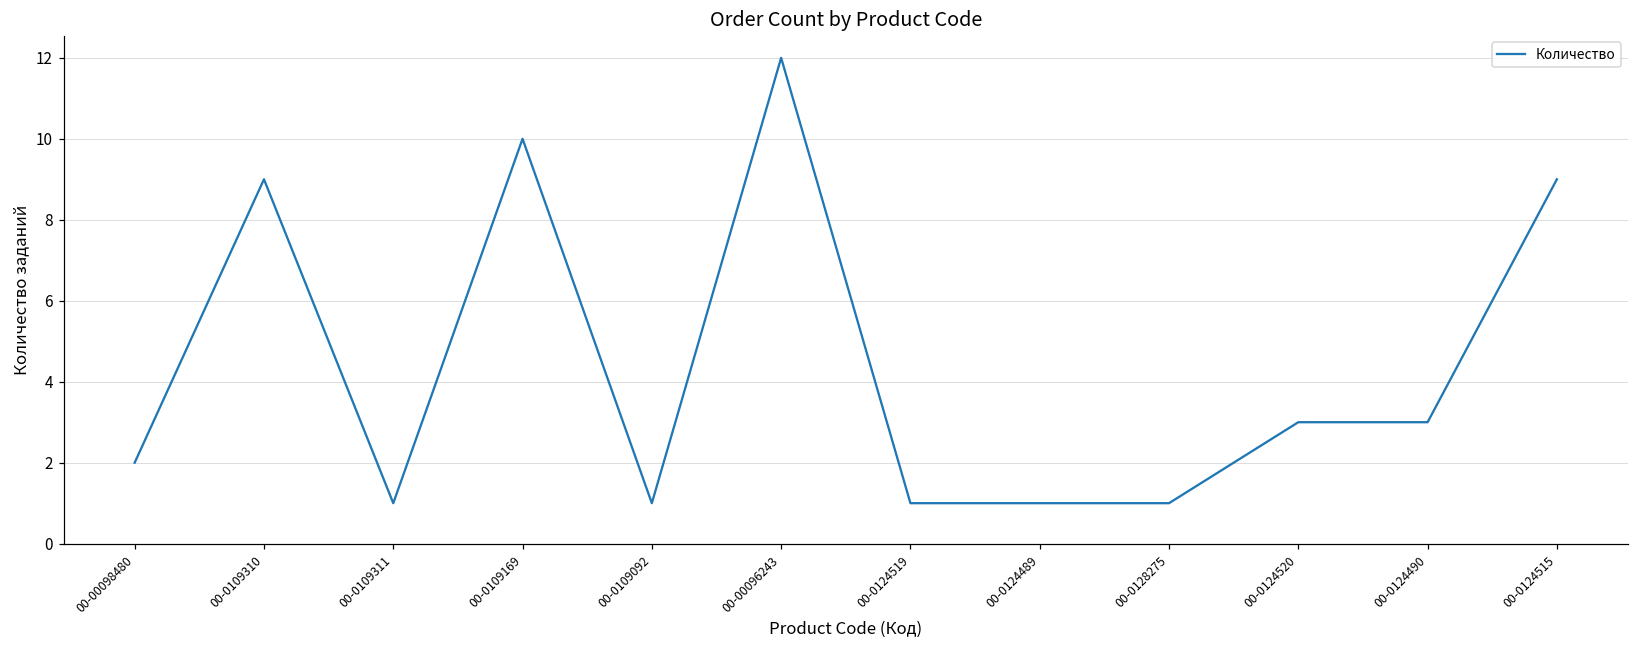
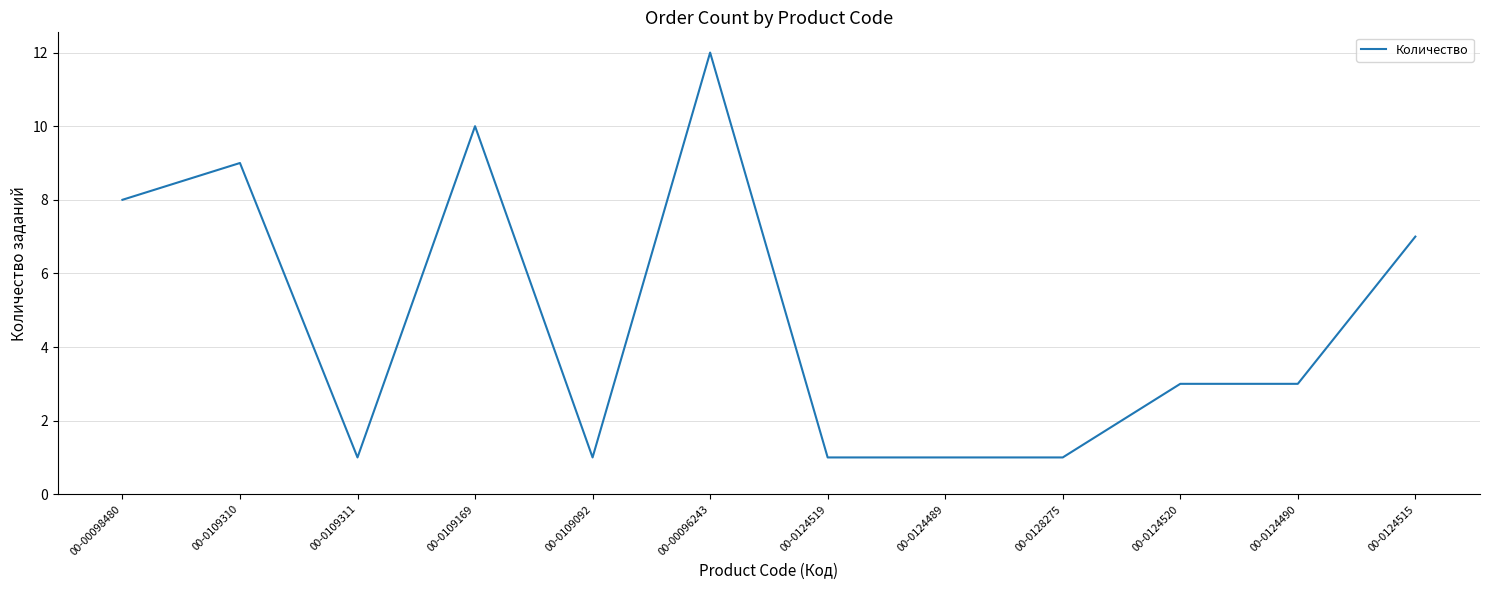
00-00098480: 2 -> 8
00-0124515: 9 -> 7
